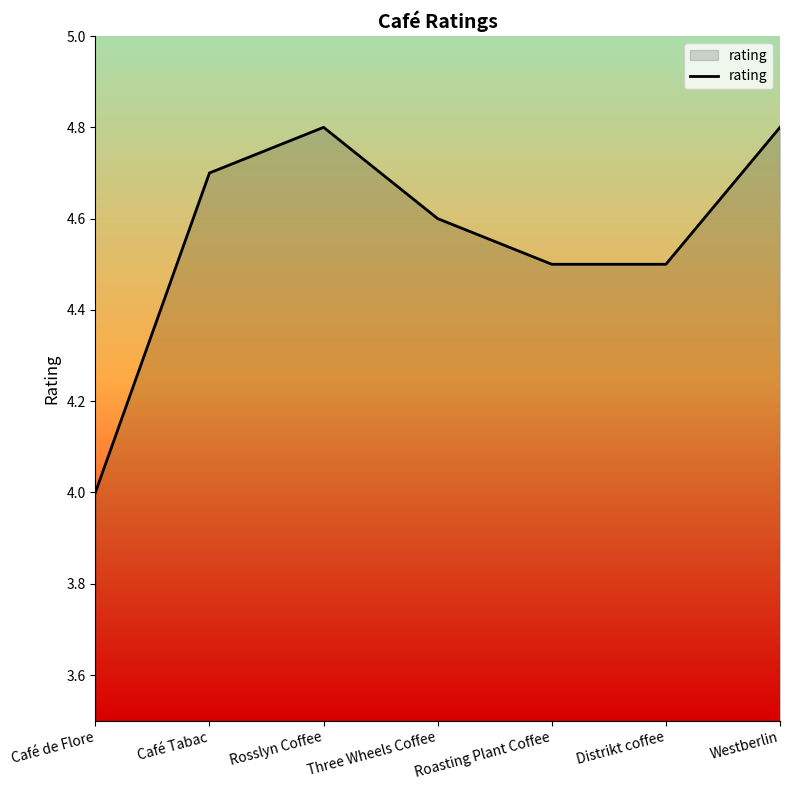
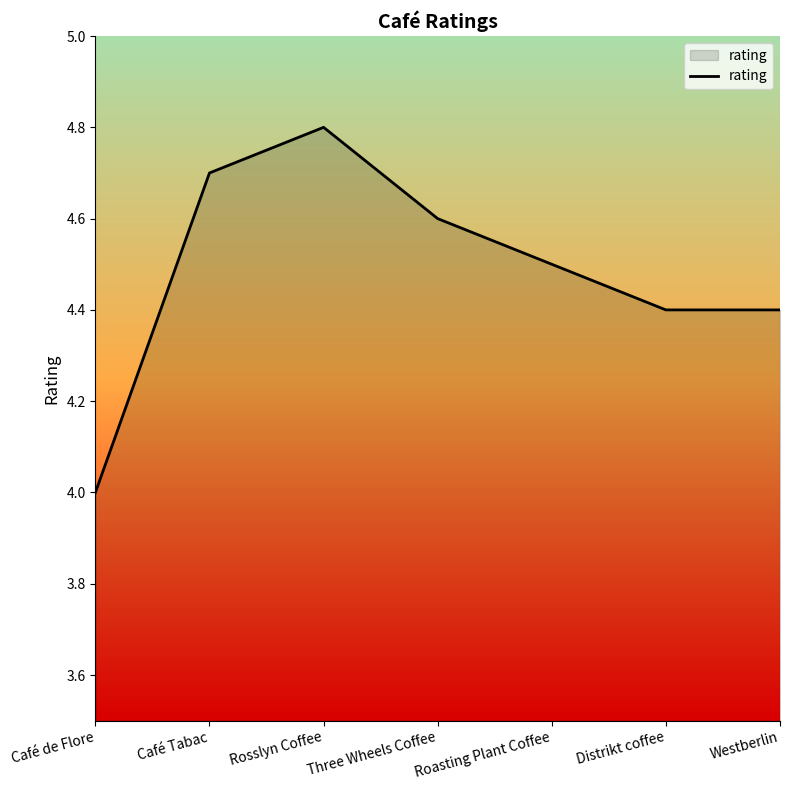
Distrikt coffee: 4.5 -> 4.4
Westberlin: 4.8 -> 4.4
